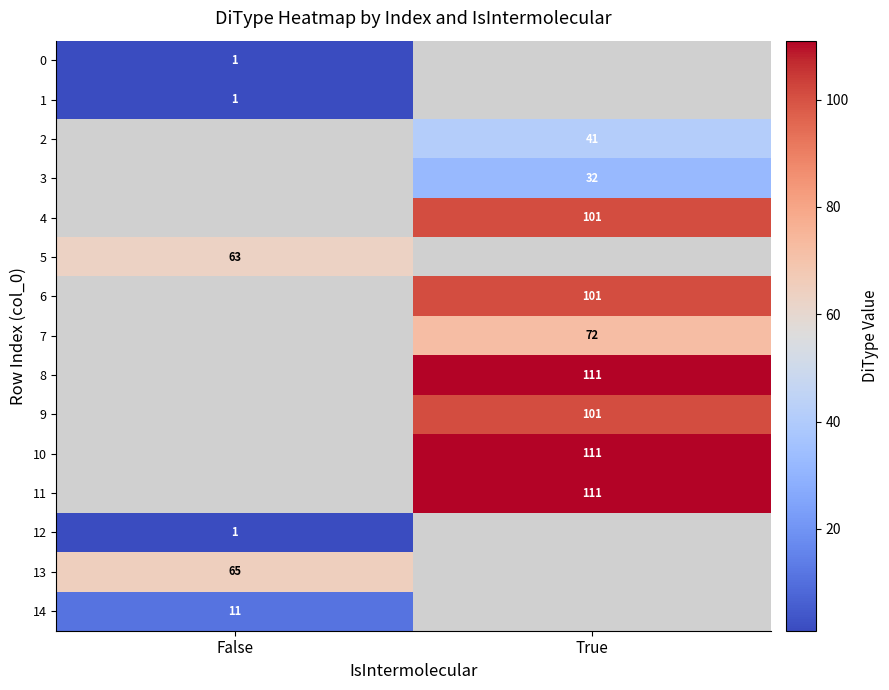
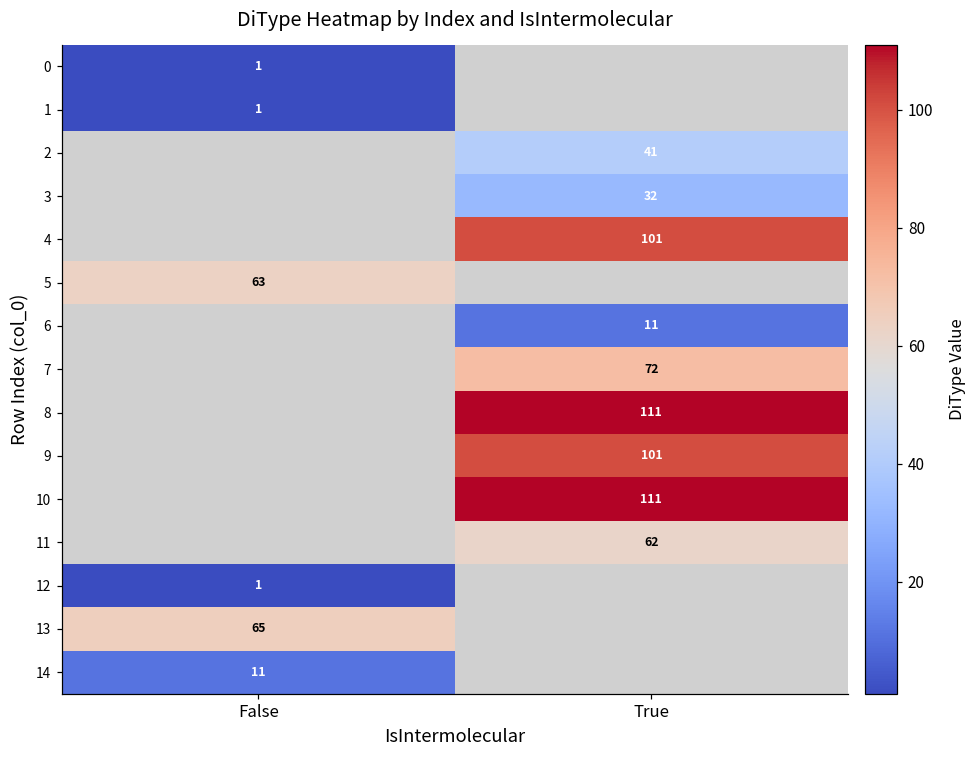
6, True: 101 -> 11
11, True: 111 -> 62
